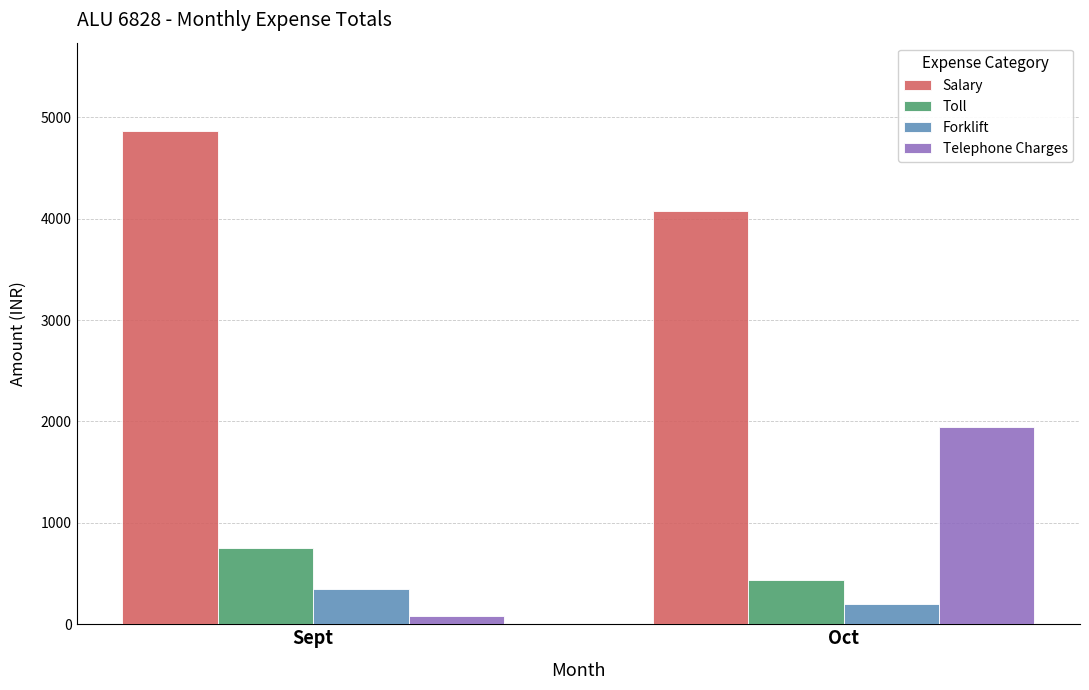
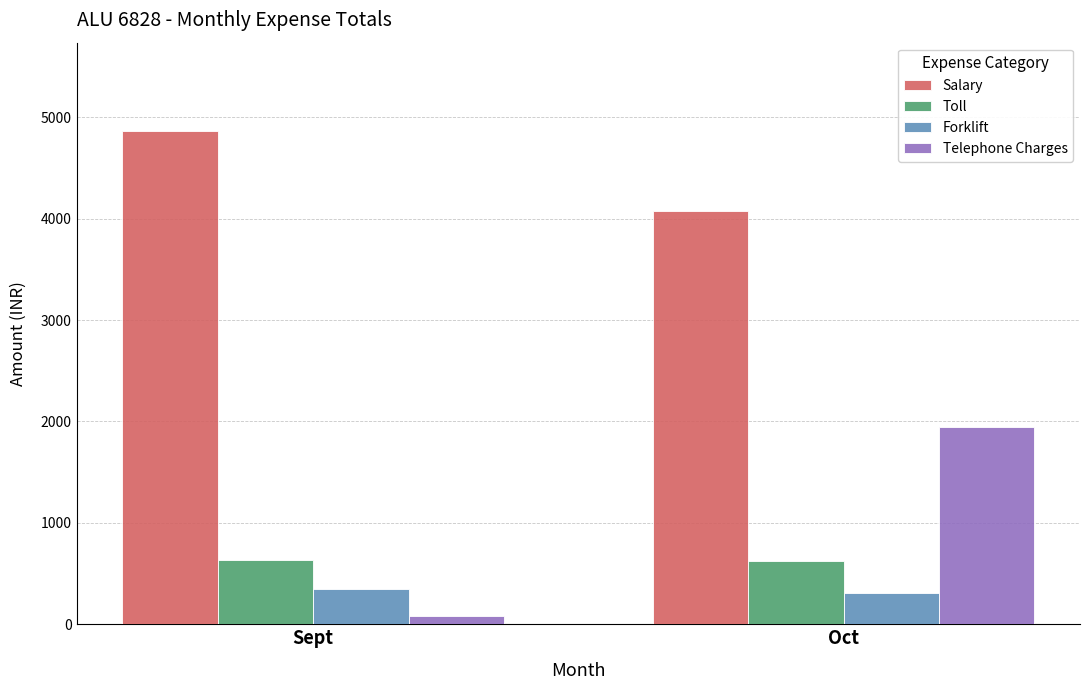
Toll, Sept: 750 -> 630
Toll, Oct: 430 -> 620
Forklift, Oct: 200 -> 310
